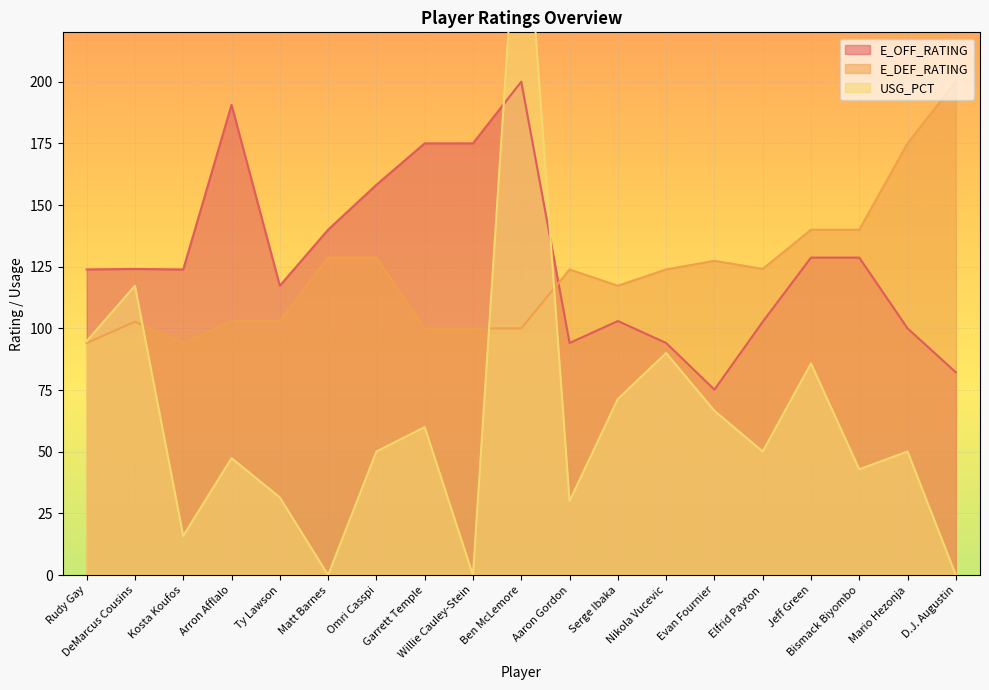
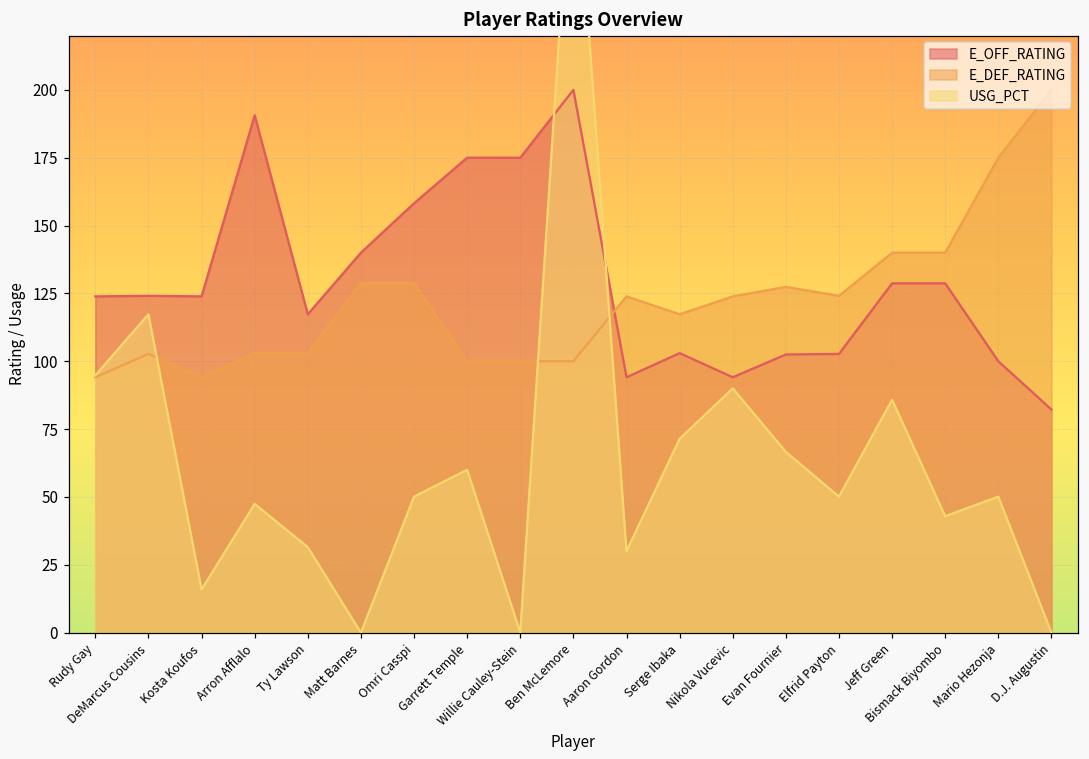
E_OFF_RATING, Evan Fournier: 75 -> 103
